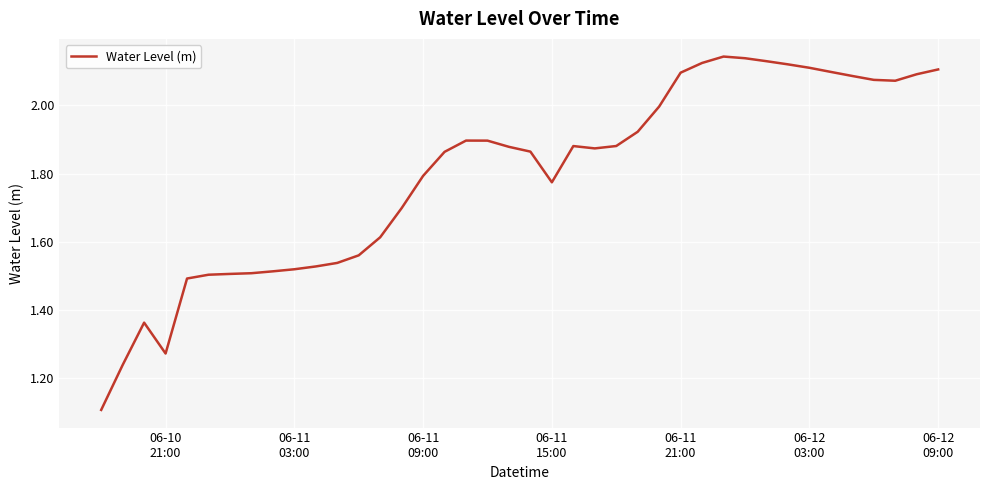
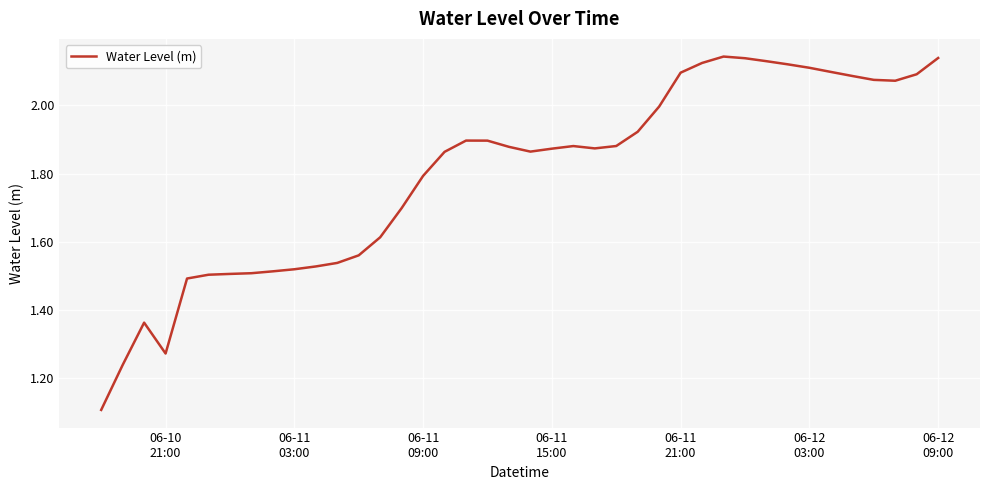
06-11 15:00: 1.77 -> 1.87
06-12 09:00: 2.11 -> 2.14
